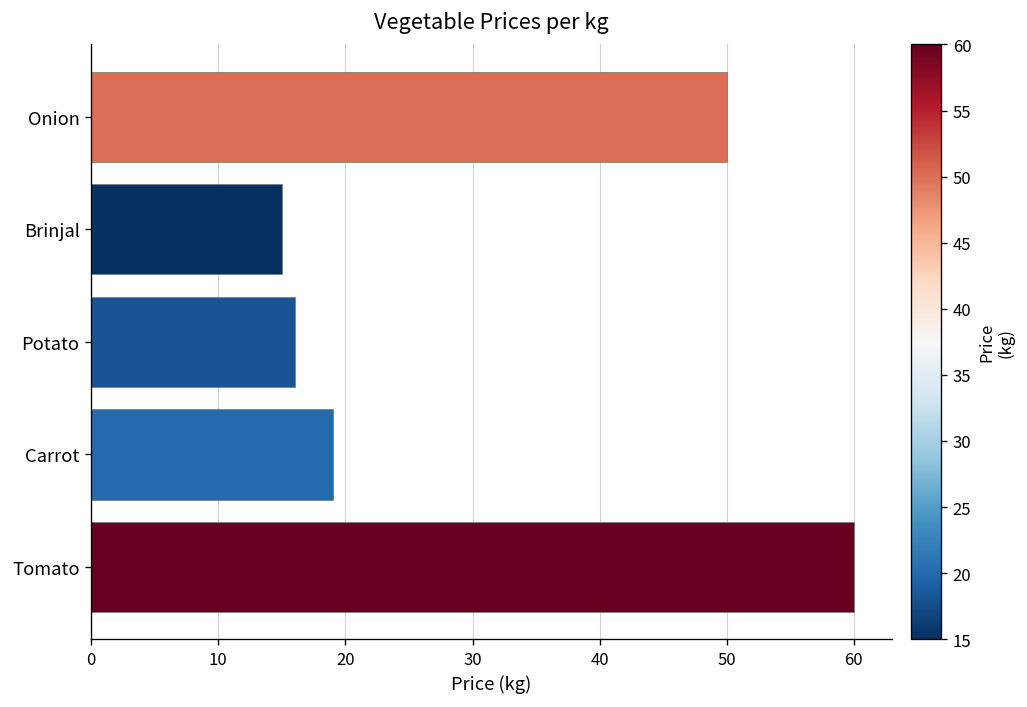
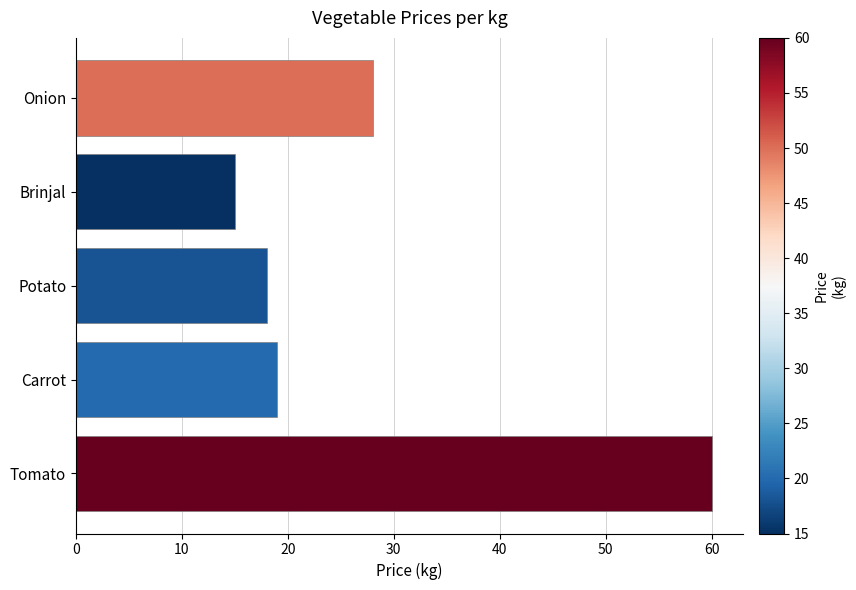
Onion: 50 -> 28
Potato: 16 -> 18
